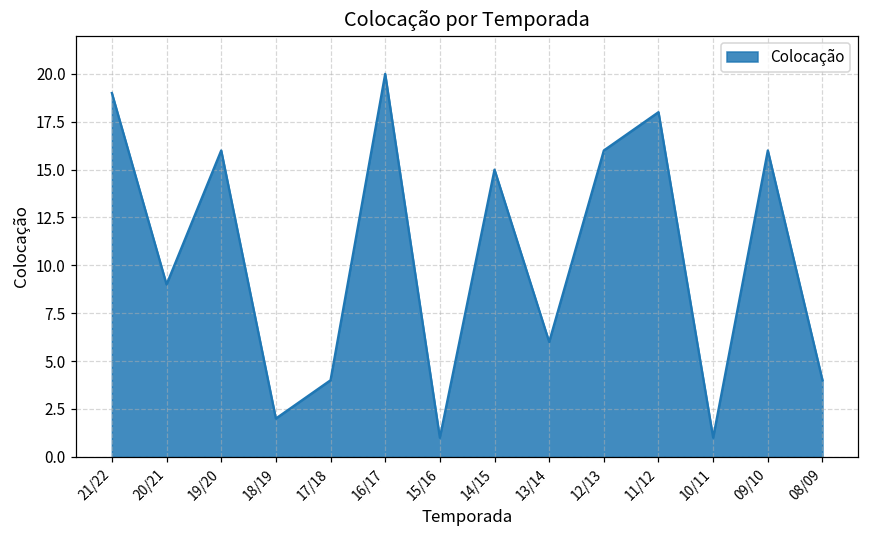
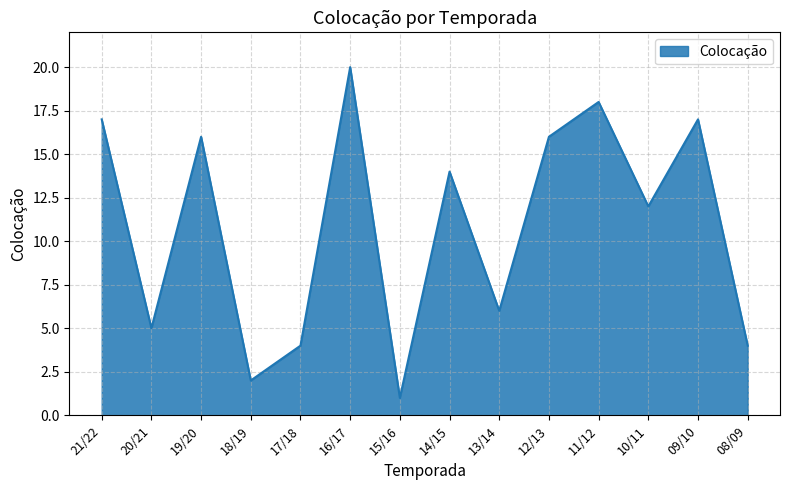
21/22: 19 -> 17
20/21: 9 -> 5
14/15: 15 -> 14
10/11: 1 -> 12
09/10: 16 -> 17
